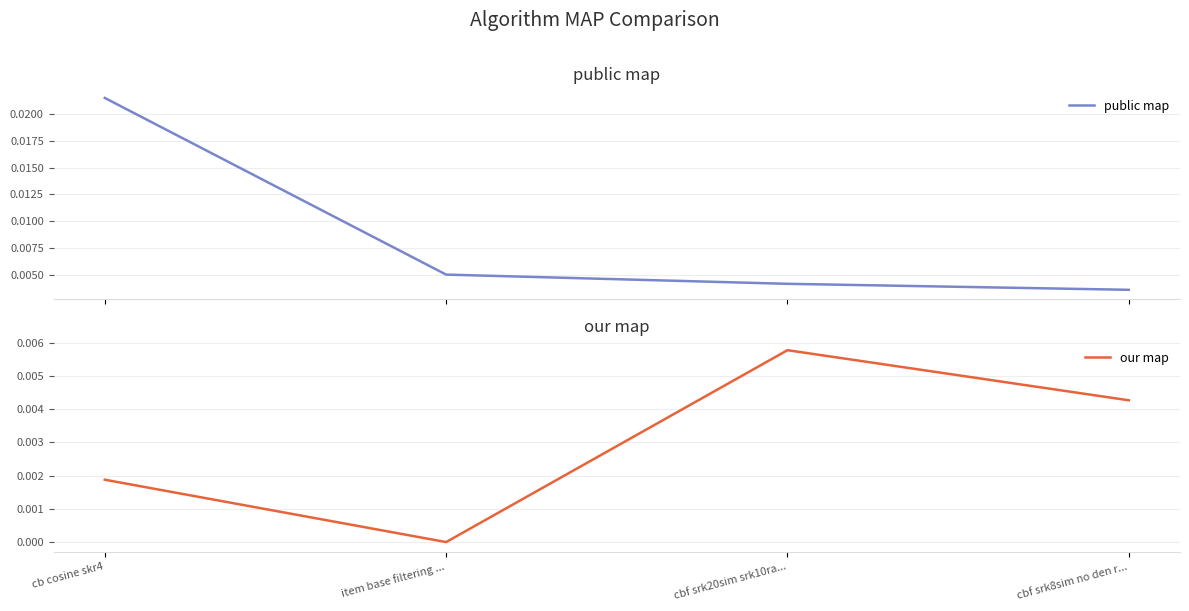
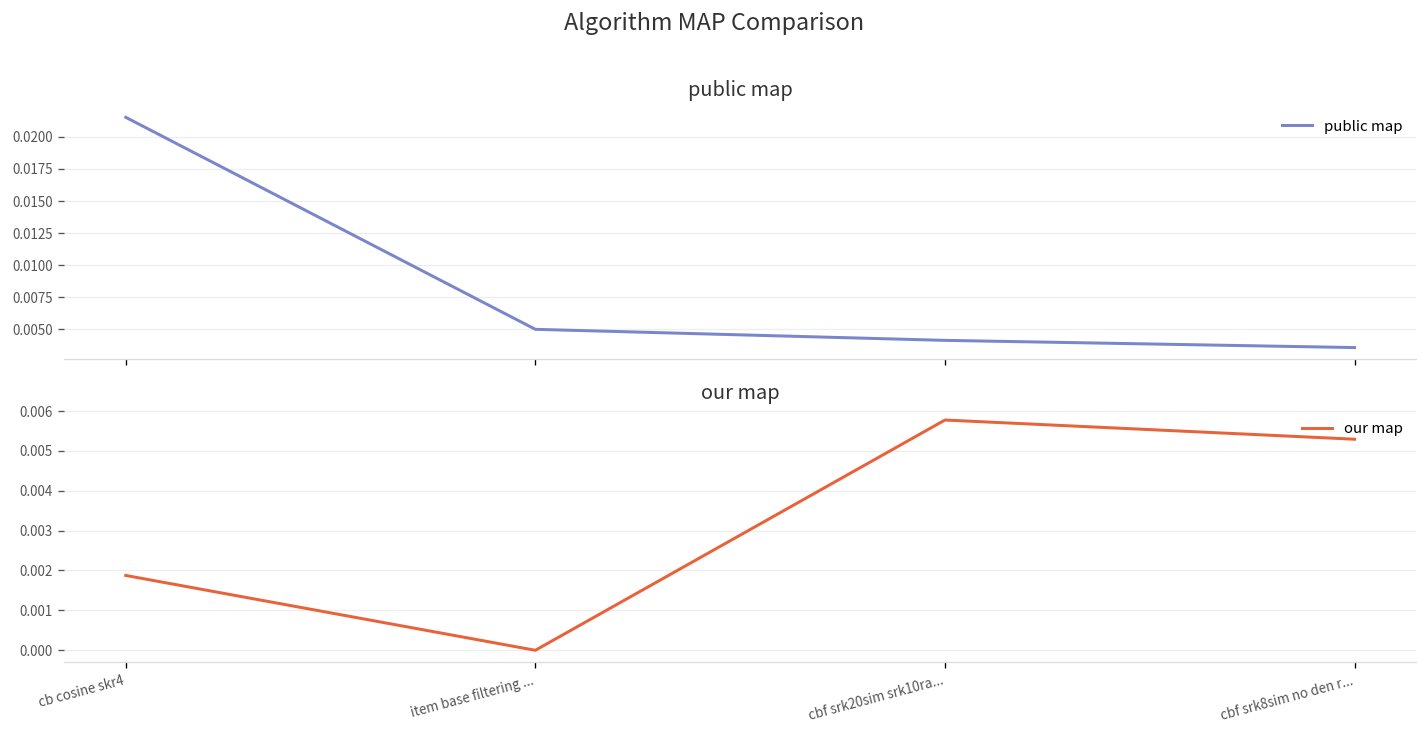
our map, cbf srk8sim no den r...: 0.0043 -> 0.0053
